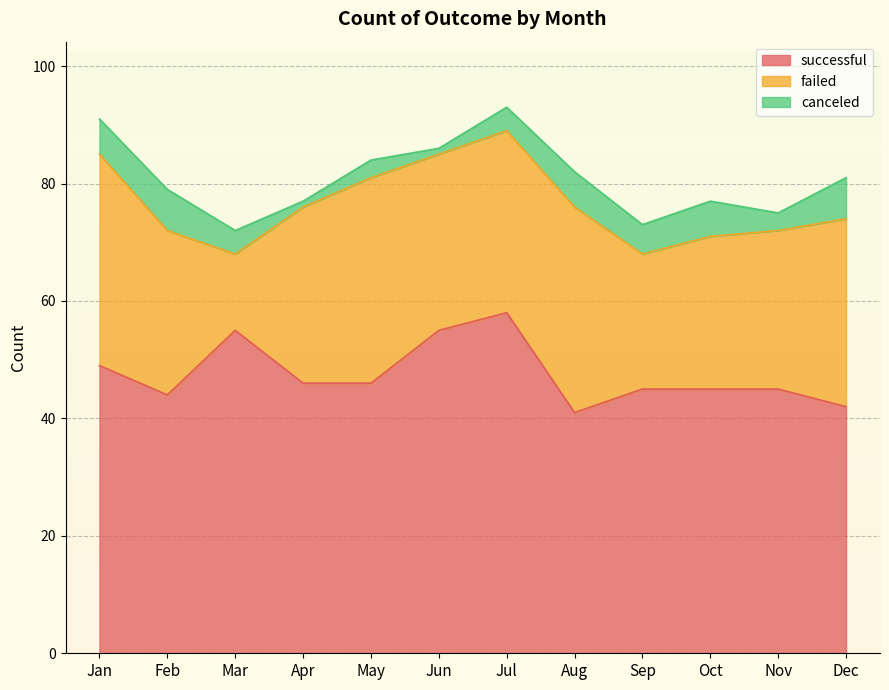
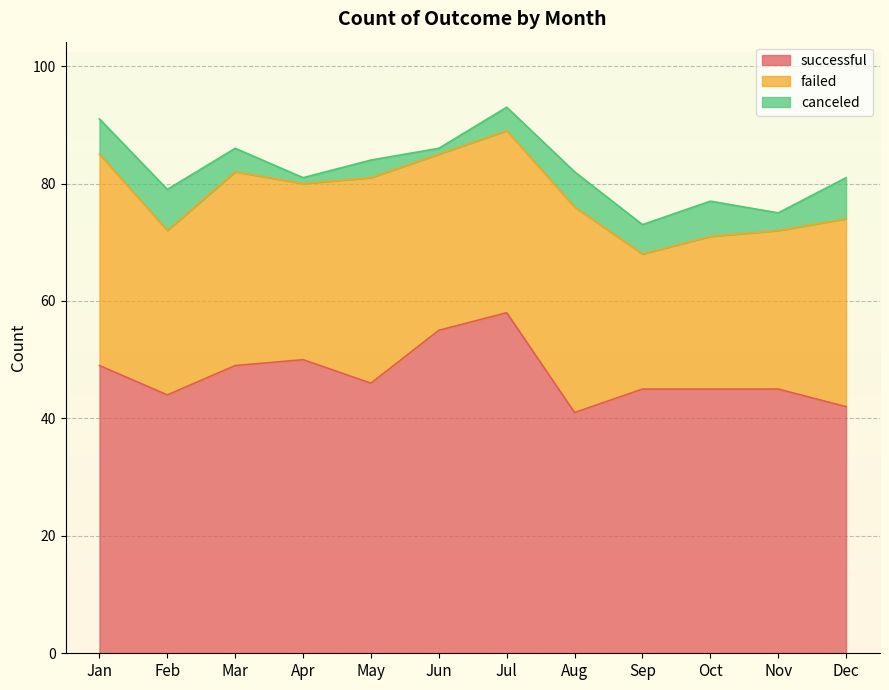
successful, Mar: 55 -> 49
failed, Mar: 13 -> 33
successful, Apr: 46 -> 50
